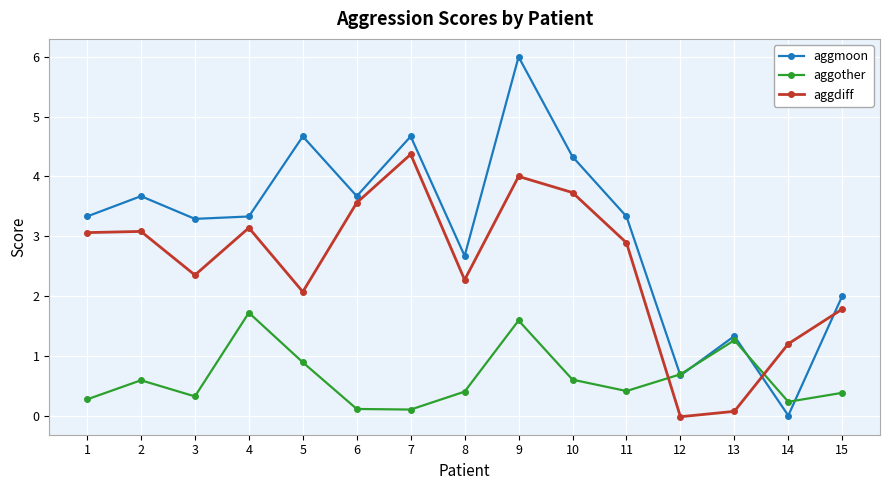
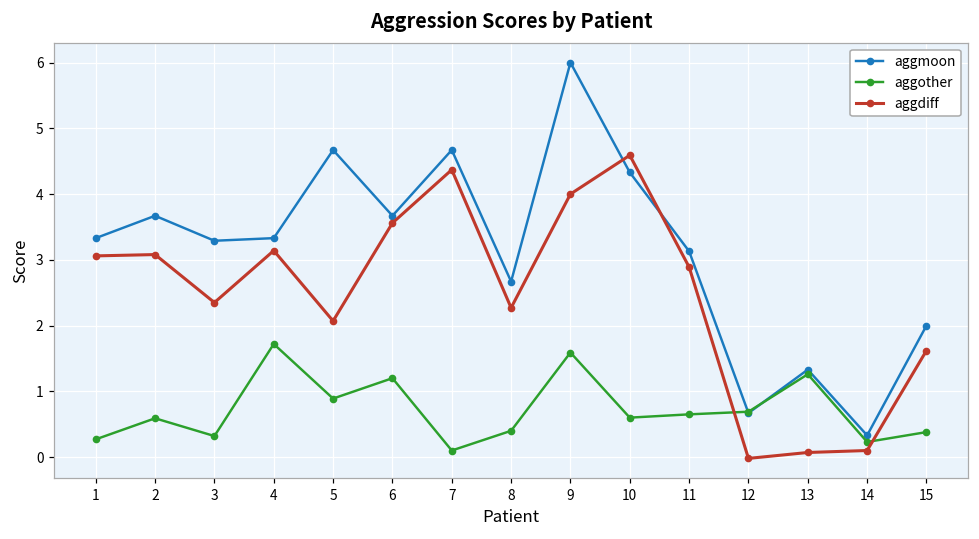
aggother, 6: 0.1 -> 1.2
aggdiff, 10: 3.7 -> 4.6
aggmoon, 11: 3.3 -> 3.1
aggother, 11: 0.4 -> 0.7
aggmoon, 14: 0.0 -> 0.3
aggdiff, 14: 1.2 -> 0.1
aggdiff, 15: 1.8 -> 1.6
